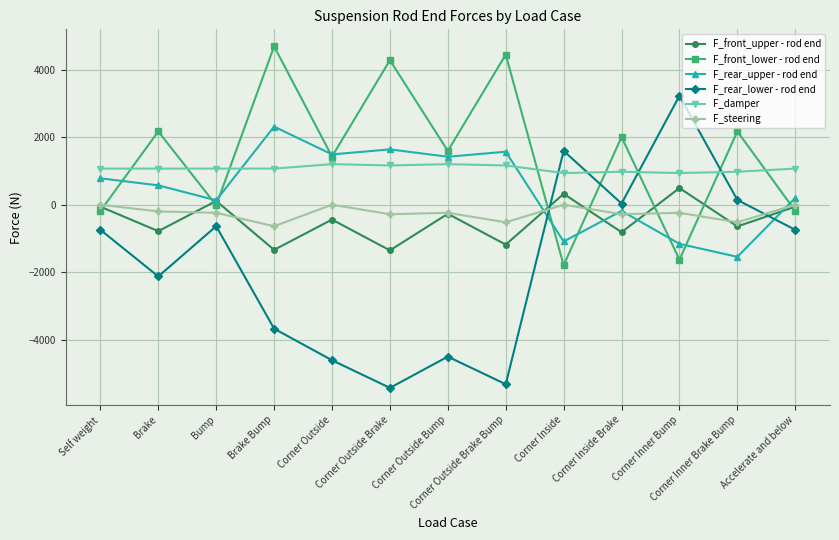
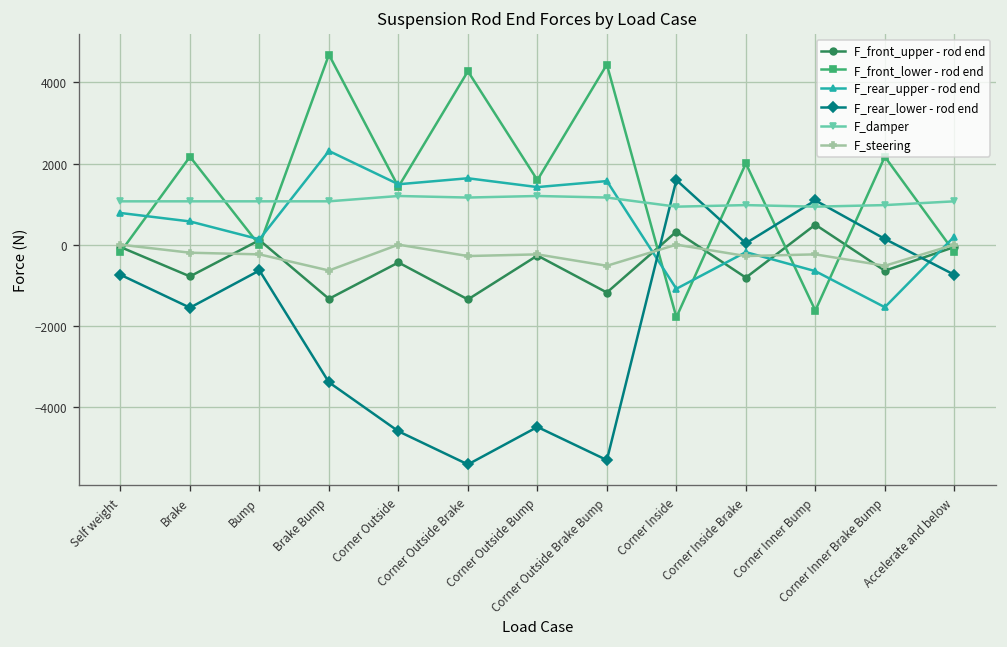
F_rear_lower - rod end, Brake: -2100 -> -1600
F_rear_lower - rod end, Brake Bump: -3700 -> -3400
F_rear_upper - rod end, Corner Inner Bump: -1200 -> -700
F_rear_lower - rod end, Corner Inner Bump: 3200 -> 1100
